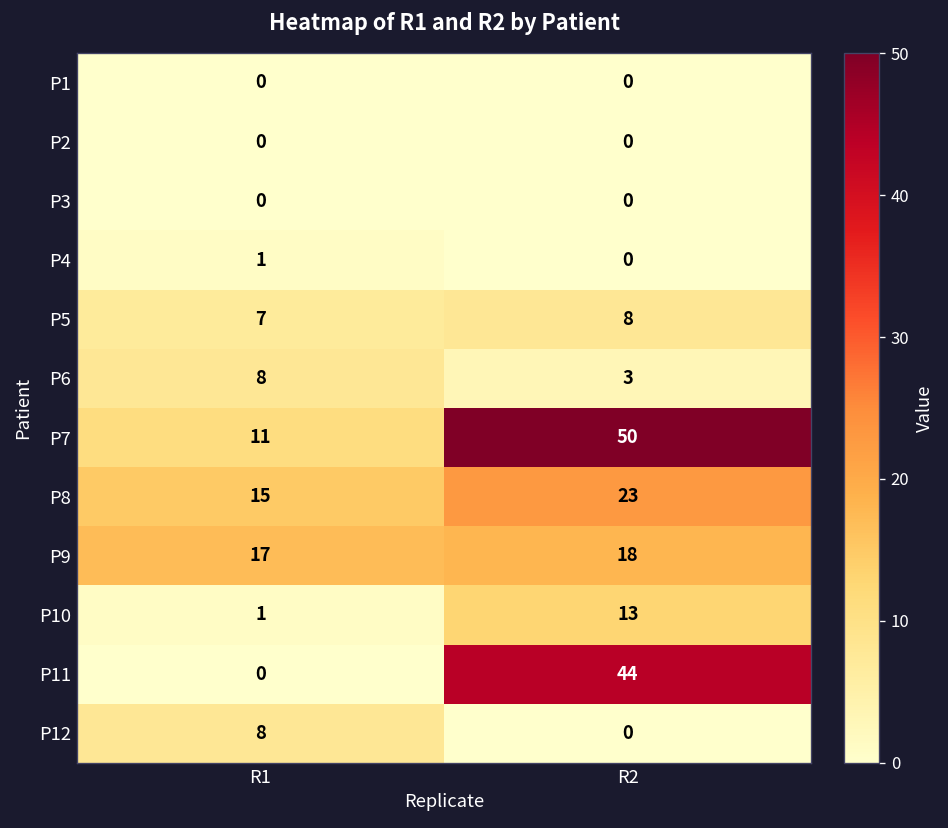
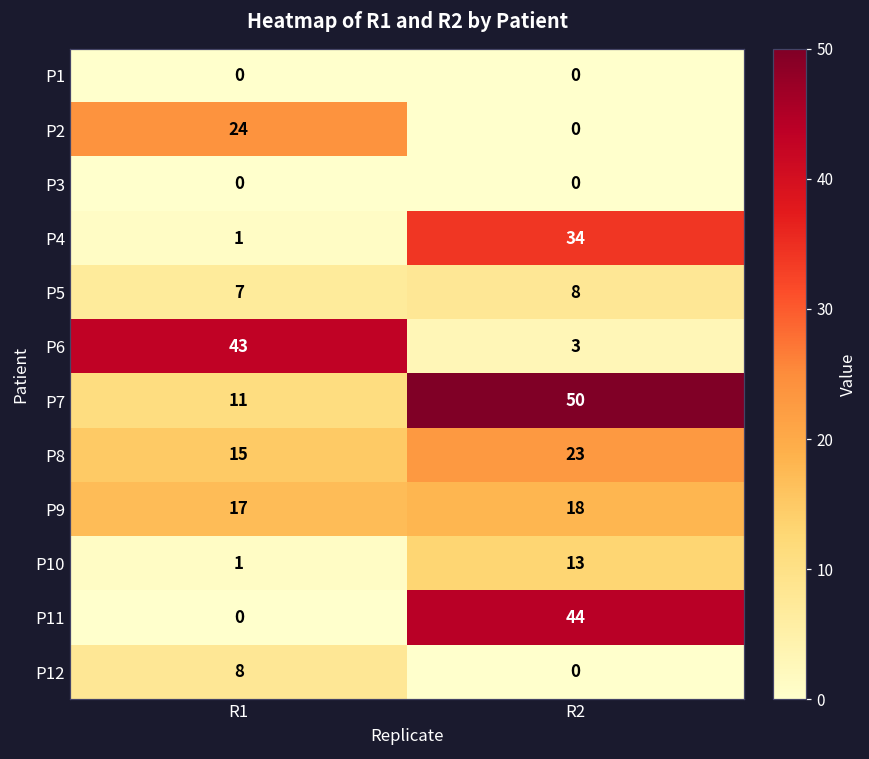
P2, R1: 0 -> 24
P4, R2: 0 -> 34
P6, R1: 8 -> 43
